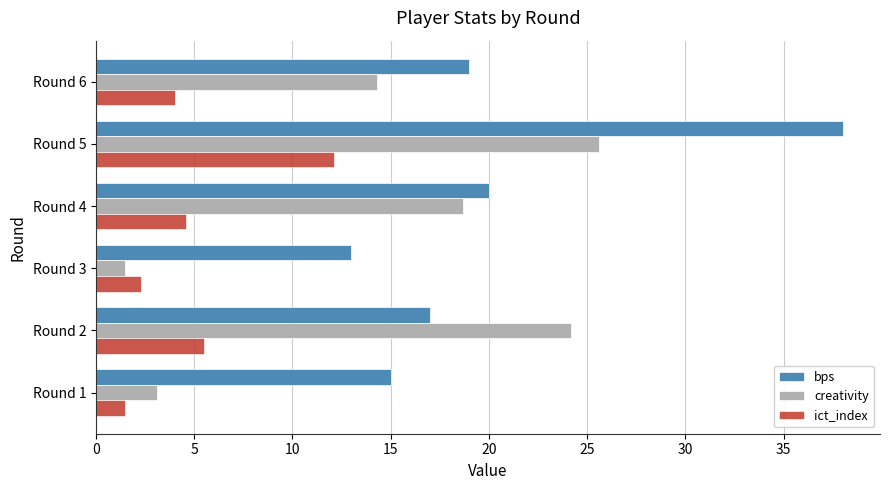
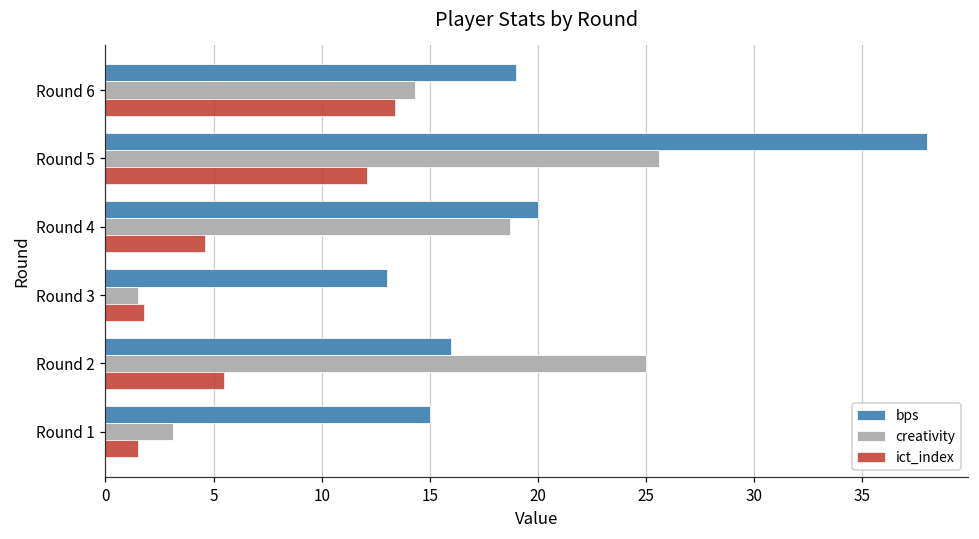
ict_index, Round 6: 4.0 -> 13.4
ict_index, Round 3: 2.3 -> 1.8
bps, Round 2: 17 -> 16
creativity, Round 2: 24.2 -> 25.0
